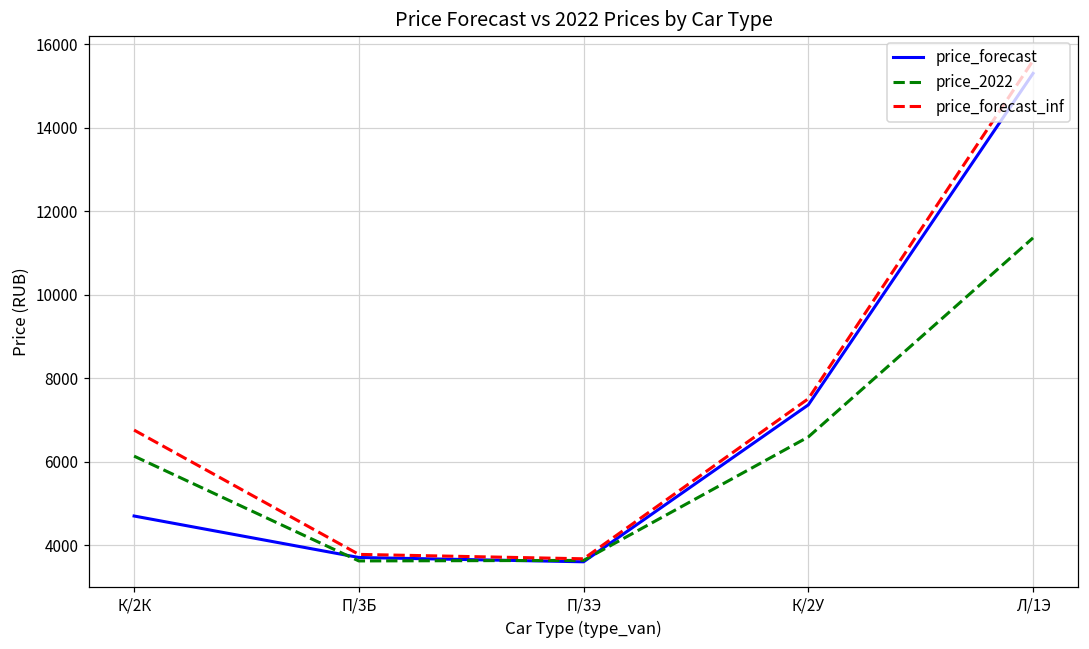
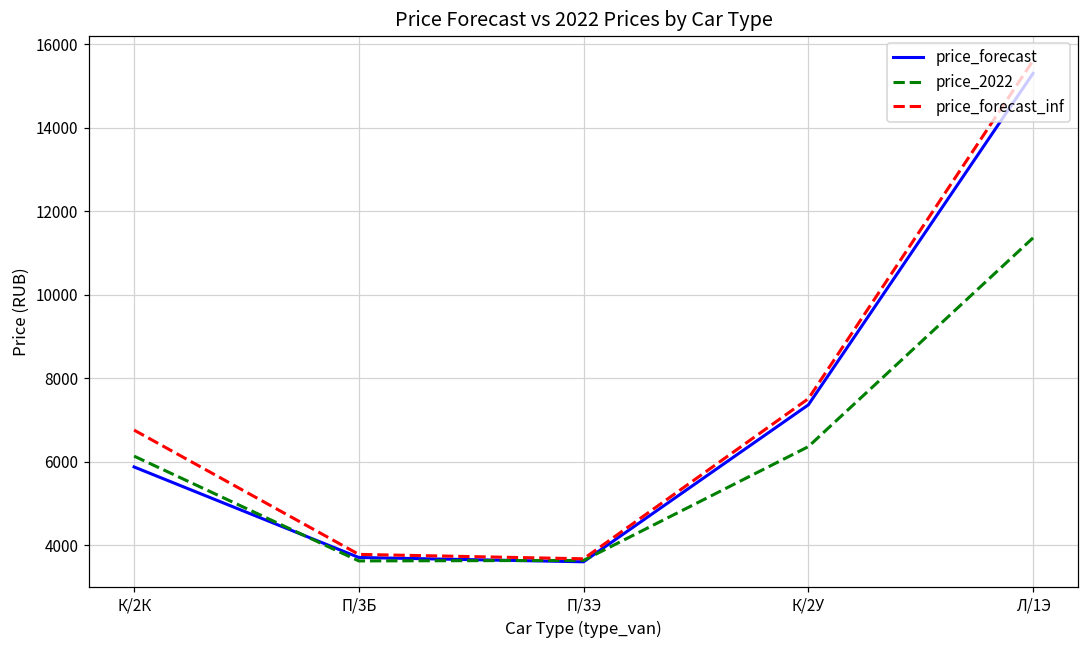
price_forecast, К/2К: 4700 -> 5900
price_2022, К/2У: 6600 -> 6400
